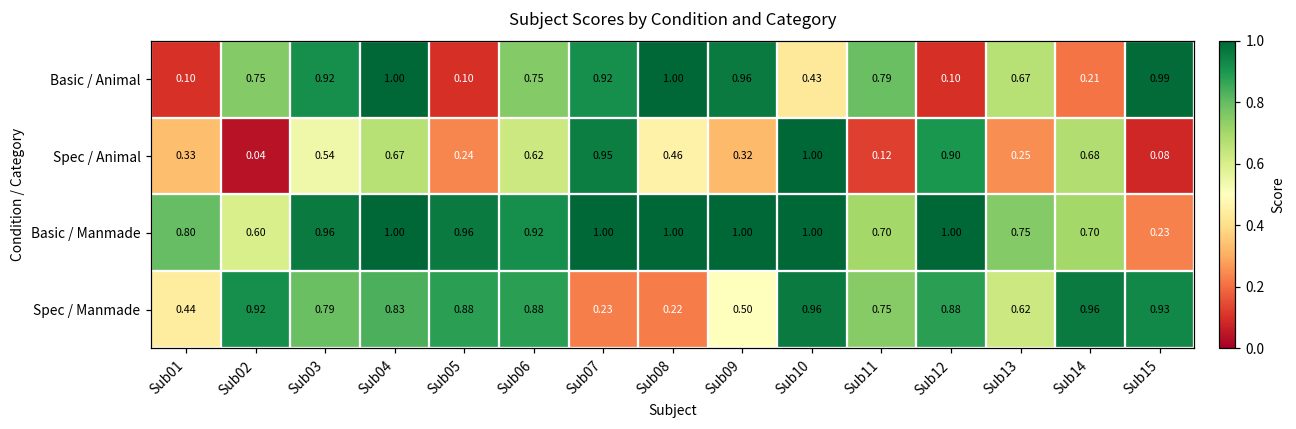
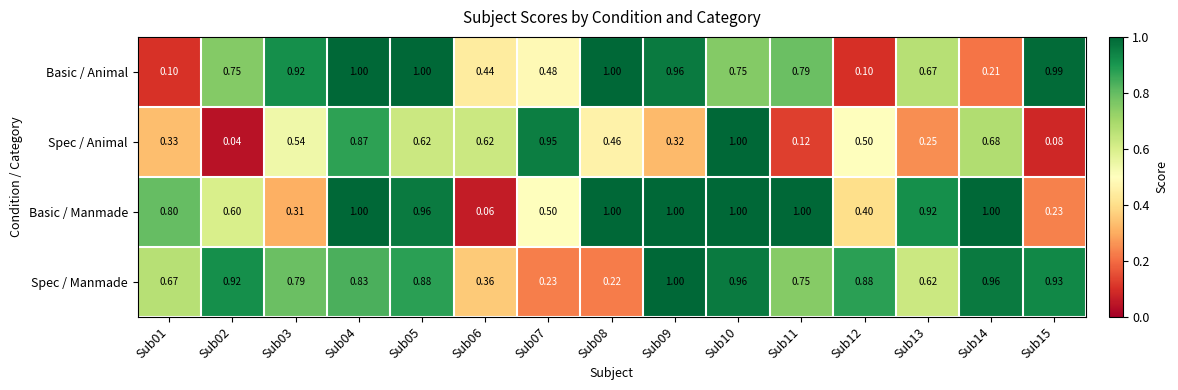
Basic / Animal, Sub05: 0.10 -> 1.00
Basic / Animal, Sub06: 0.75 -> 0.44
Basic / Animal, Sub07: 0.92 -> 0.48
Basic / Animal, Sub10: 0.43 -> 0.75
Spec / Animal, Sub04: 0.67 -> 0.87
Spec / Animal, Sub05: 0.24 -> 0.62
Spec / Animal, Sub12: 0.90 -> 0.50
Basic / Manmade, Sub03: 0.96 -> 0.31
Basic / Manmade, Sub06: 0.92 -> 0.06
Basic / Manmade, Sub07: 1.00 -> 0.50
Basic / Manmade, Sub11: 0.70 -> 1.00
Basic / Manmade, Sub12: 1.00 -> 0.40
Basic / Manmade, Sub13: 0.75 -> 0.92
Basic / Manmade, Sub14: 0.70 -> 1.00
Spec / Manmade, Sub01: 0.44 -> 0.67
Spec / Manmade, Sub06: 0.88 -> 0.36
Spec / Manmade, Sub09: 0.50 -> 1.00
